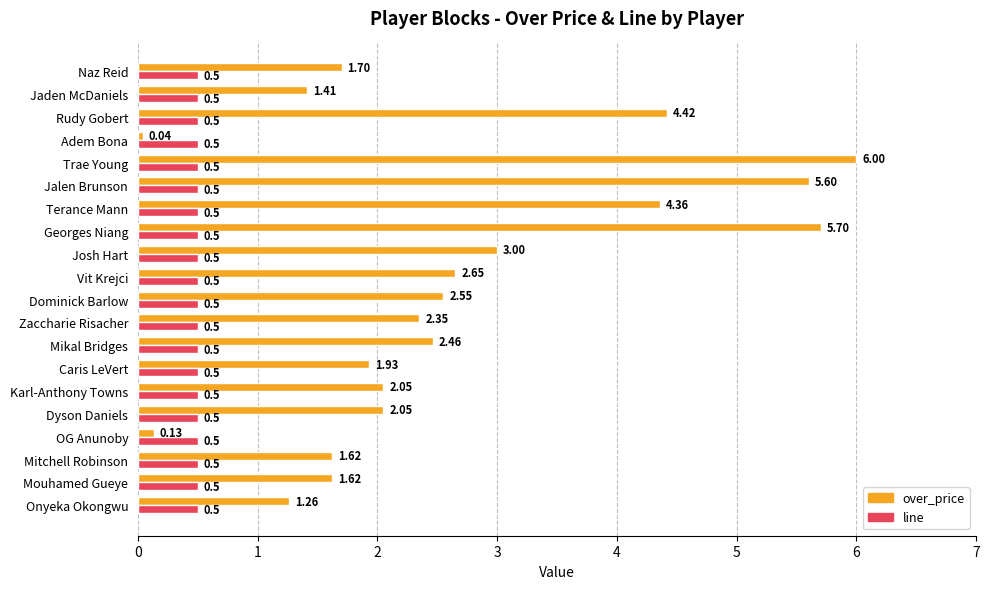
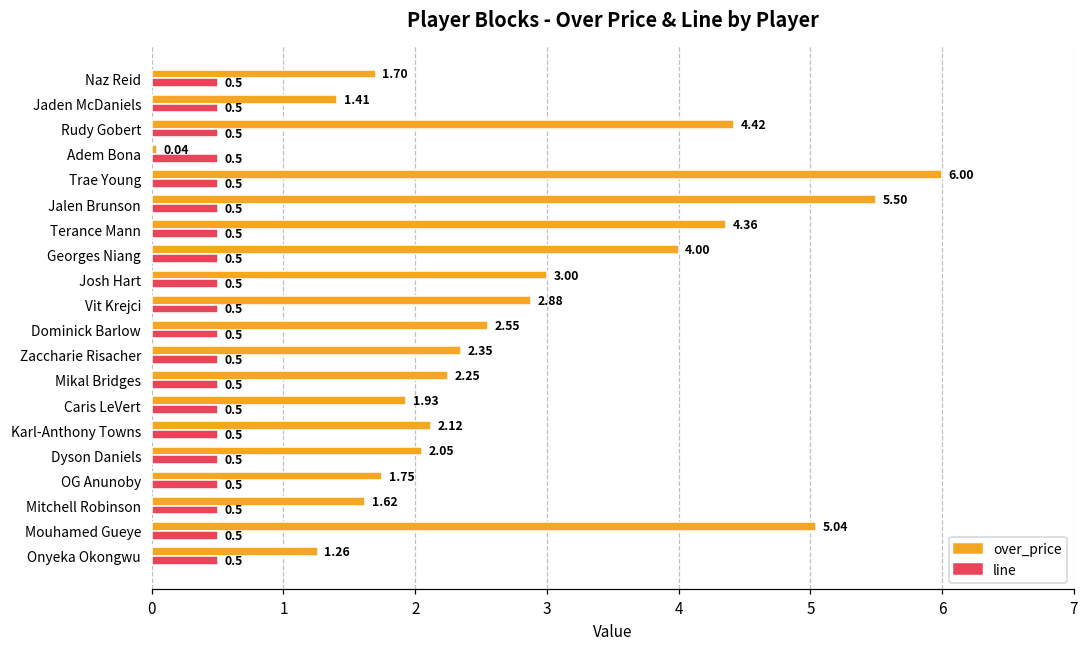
over_price, Jalen Brunson: 5.60 -> 5.50
over_price, Georges Niang: 5.70 -> 4.00
over_price, Vit Krejci: 2.65 -> 2.88
over_price, Mikal Bridges: 2.46 -> 2.25
over_price, Karl-Anthony Towns: 2.05 -> 2.12
over_price, OG Anunoby: 0.13 -> 1.75
over_price, Mouhamed Gueye: 1.62 -> 5.04
